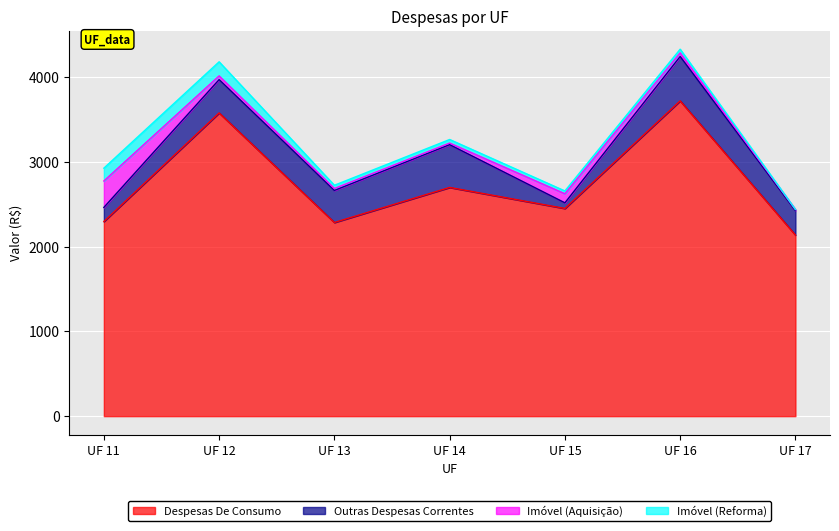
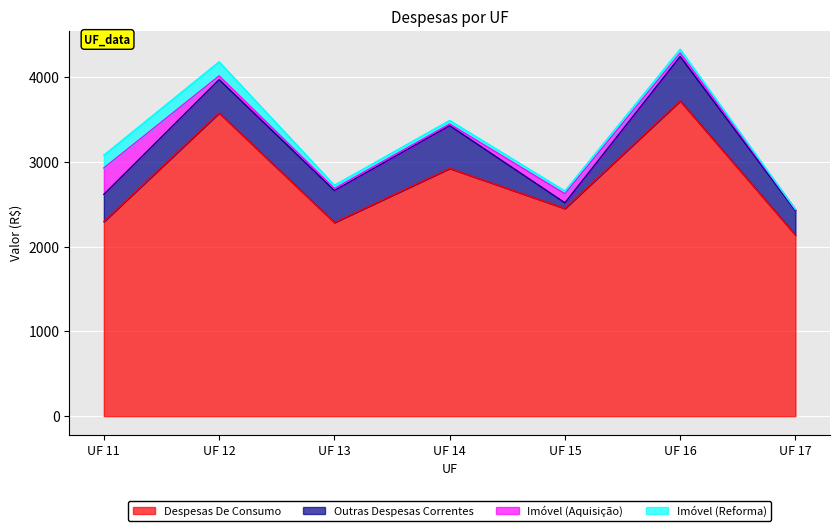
Outras Despesas Correntes, UF 11: 200 -> 300
Despesas De Consumo, UF 14: 2700 -> 2900
